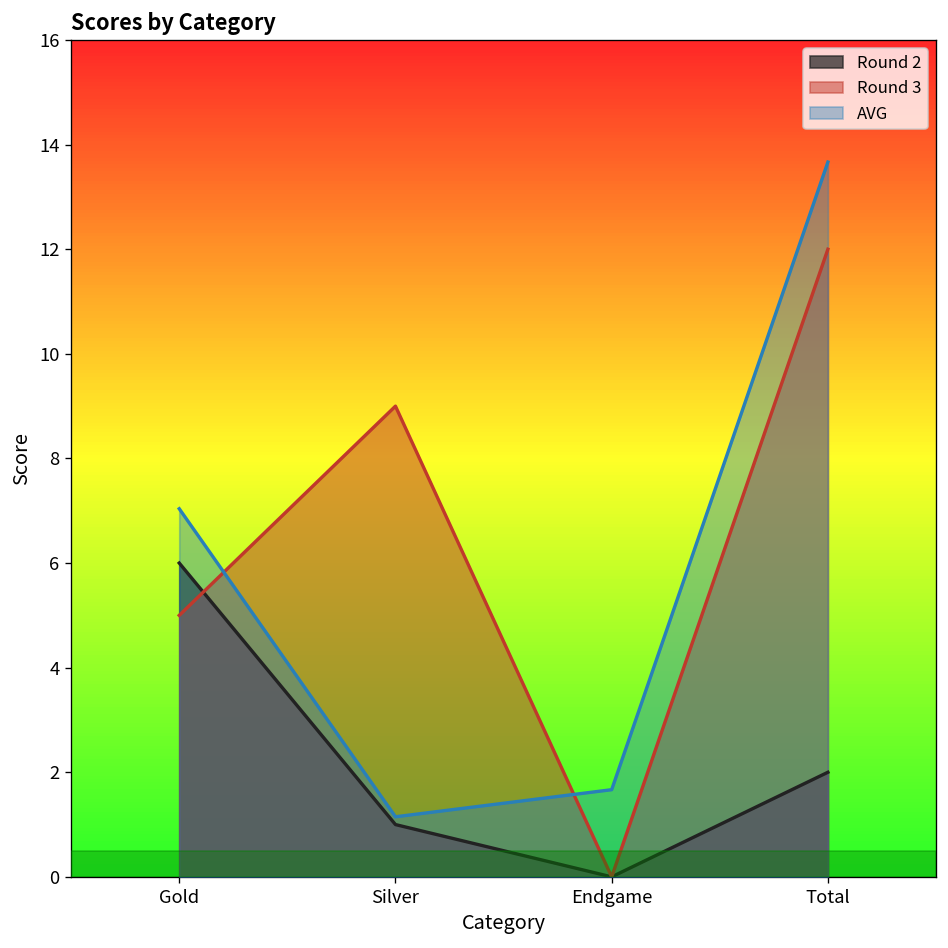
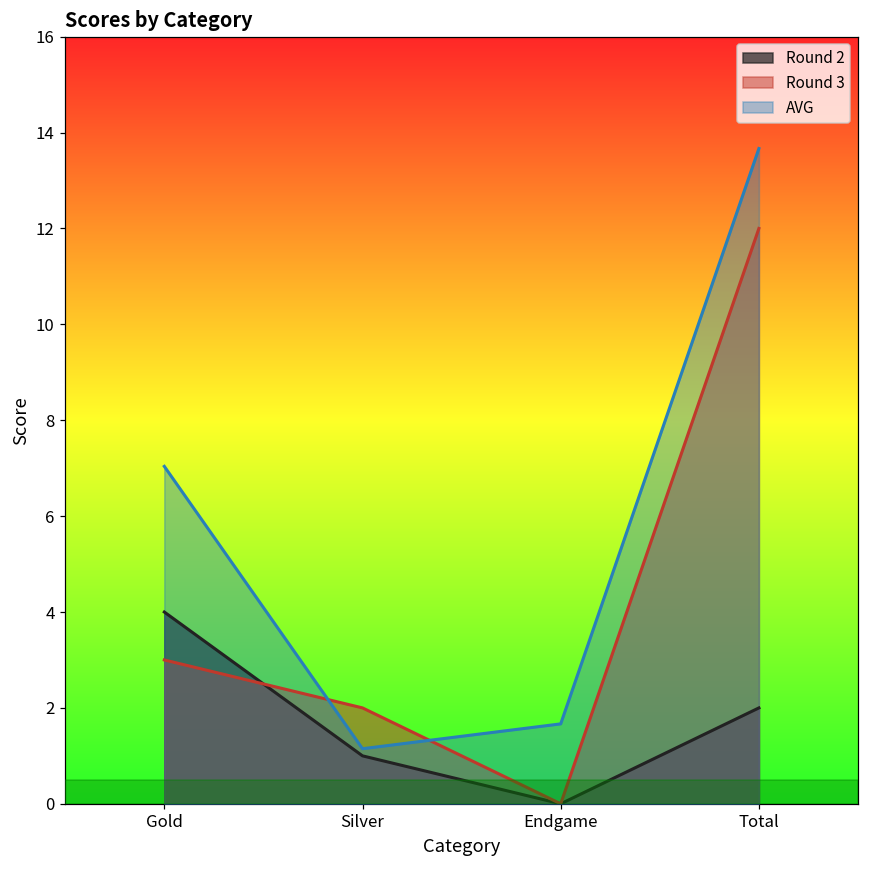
Round 2, Gold: 6 -> 4
Round 3, Gold: 5 -> 3
Round 3, Silver: 9 -> 2
